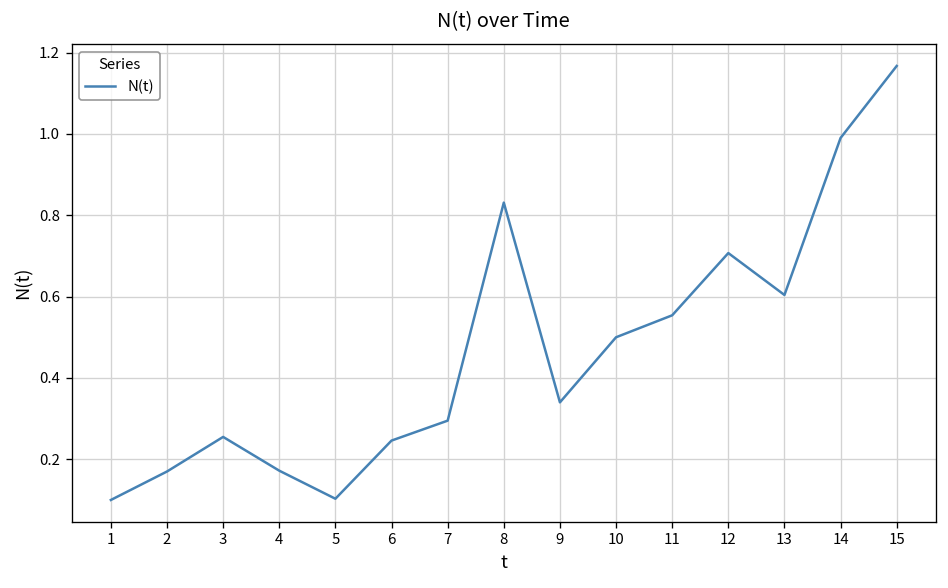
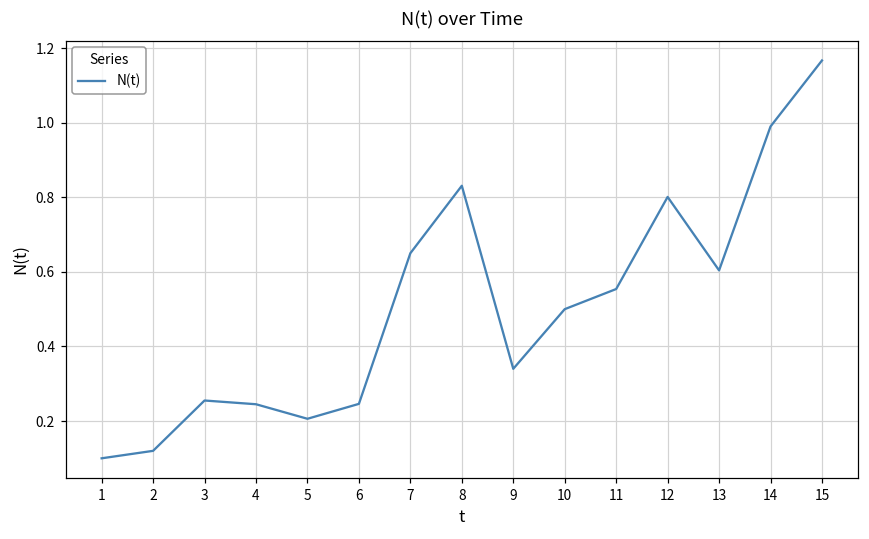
2: 0.17 -> 0.12
4: 0.17 -> 0.25
5: 0.10 -> 0.21
7: 0.30 -> 0.65
12: 0.71 -> 0.80
